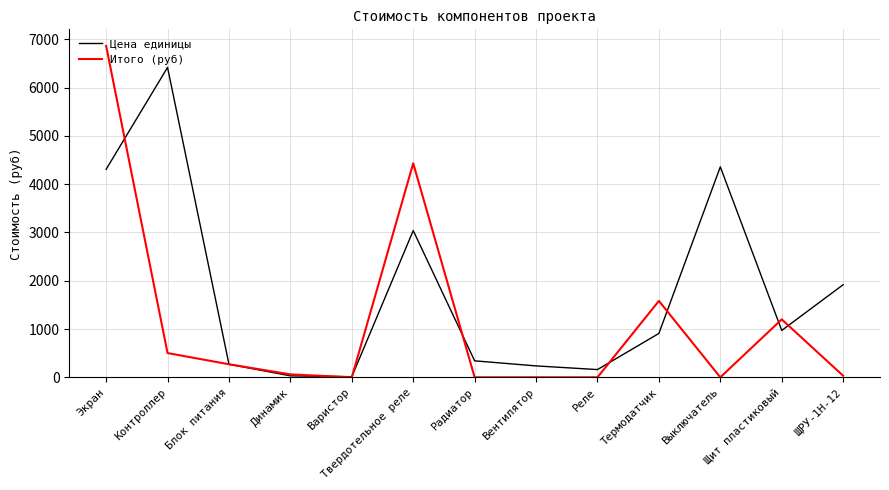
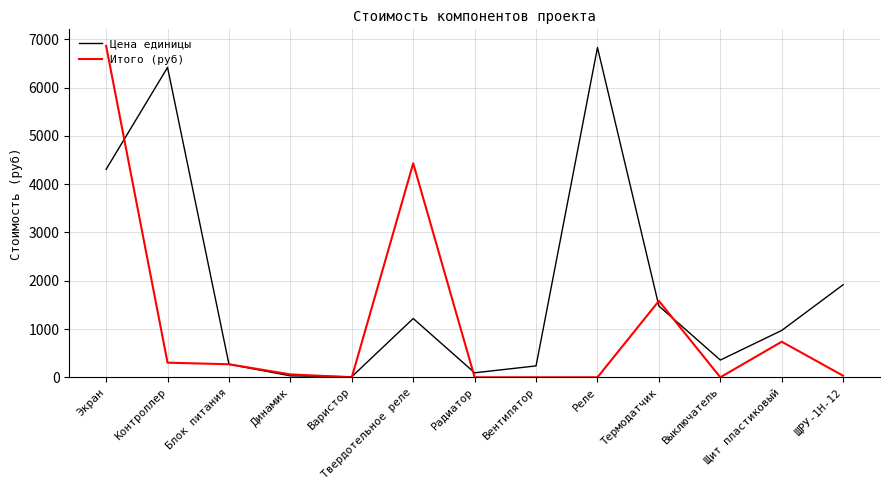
Итого (руб), Контроллер: 500 -> 300
Цена единицы, Твердотельное реле: 3000 -> 1200
Цена единицы, Радиатор: 300 -> 100
Цена единицы, Реле: 200 -> 6800
Цена единицы, Термодатчик: 900 -> 1500
Цена единицы, Выключатель: 4400 -> 400
Итого (руб), Щит пластиковый: 1200 -> 700
